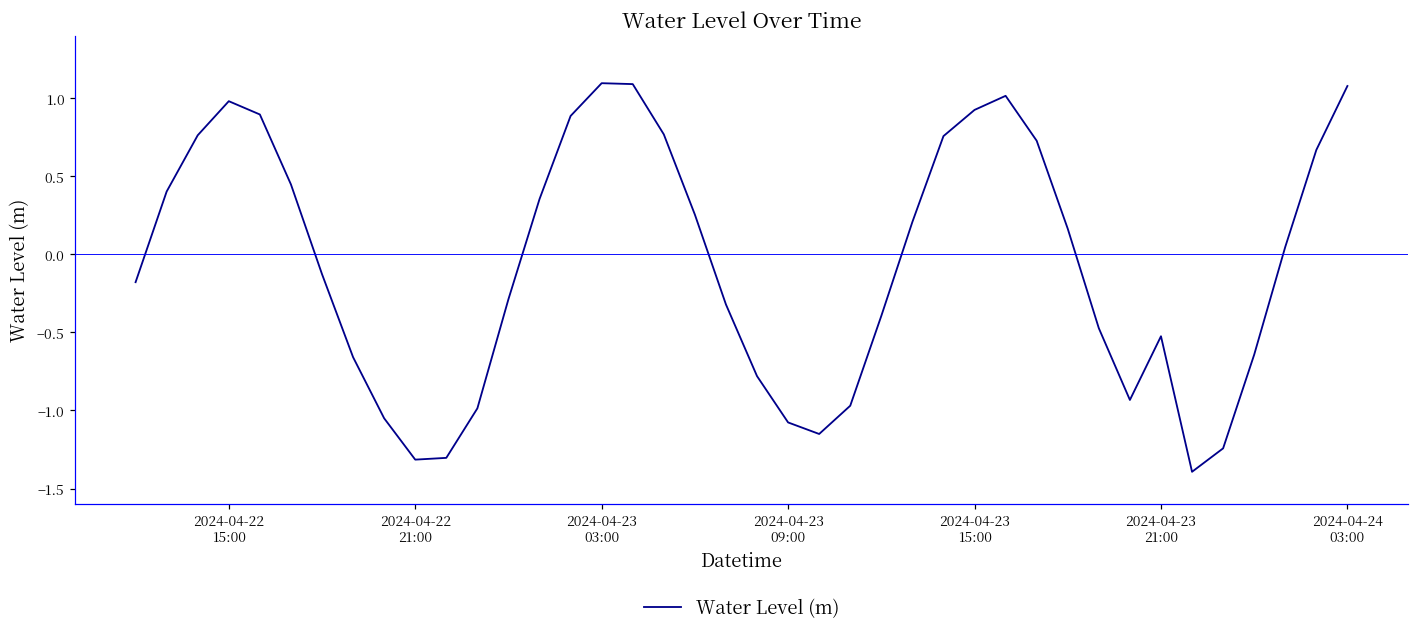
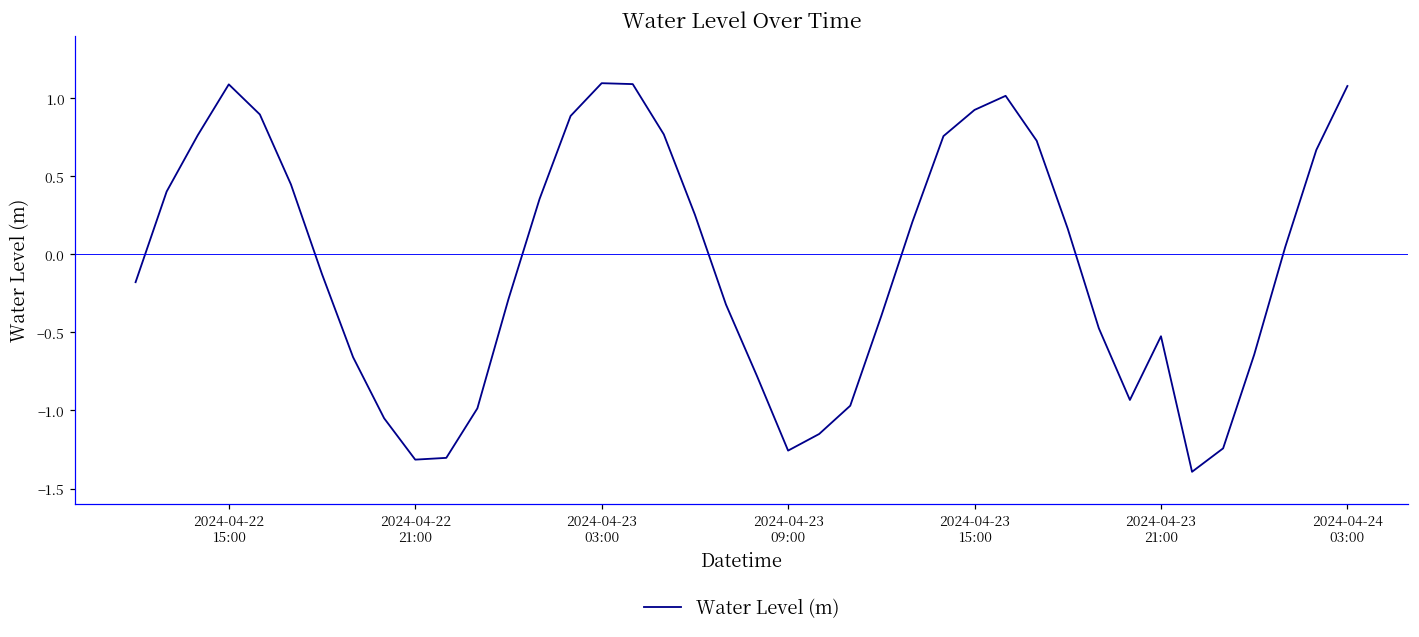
2024-04-22 15:00: 0.98 -> 1.09
2024-04-23 09:00: -1.08 -> -1.26
